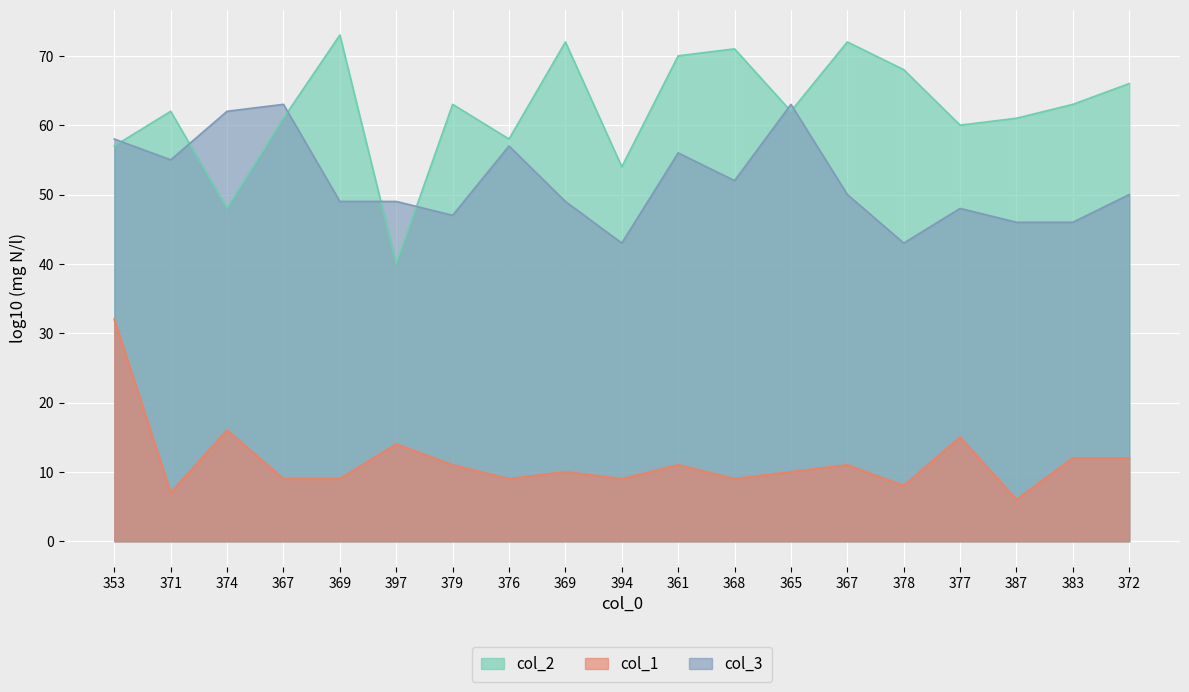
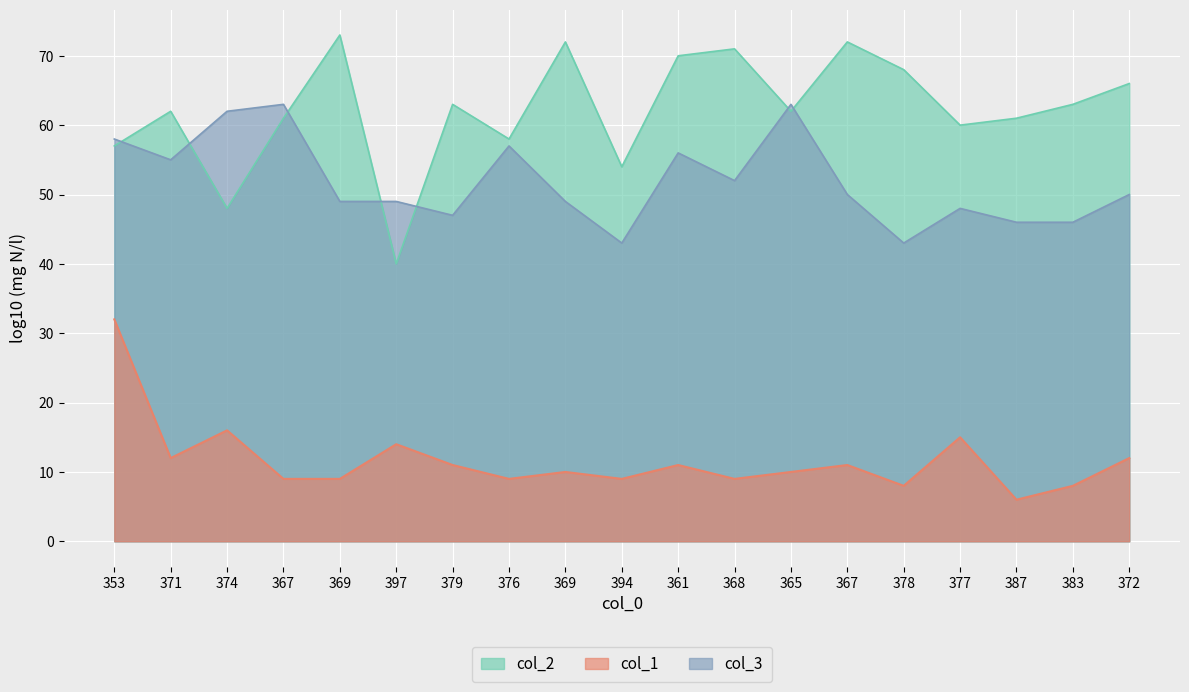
col_1, 371: 7 -> 12
col_1, 383: 12 -> 8
